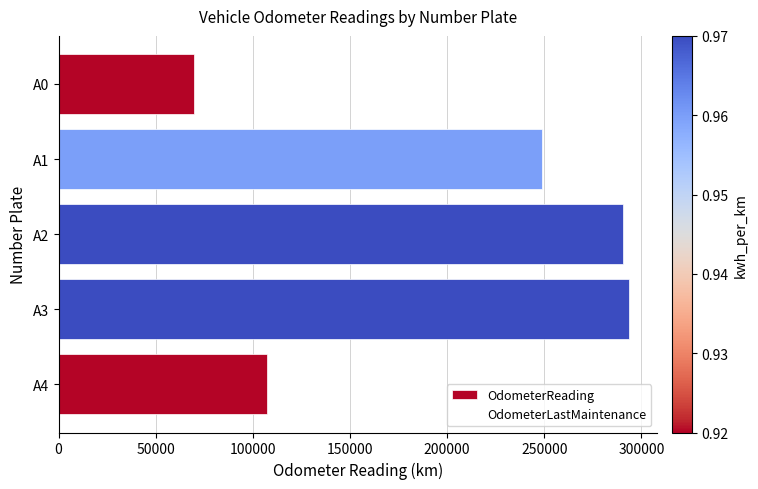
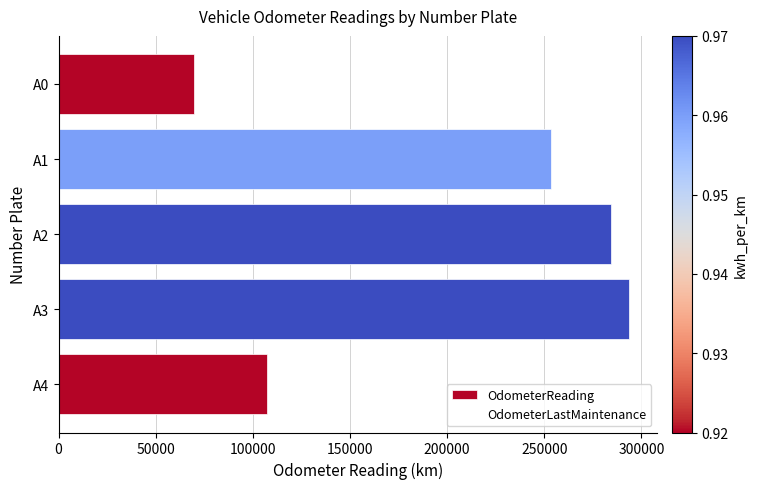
OdometerReading, A1: 249000 -> 253000
OdometerReading, A2: 290000 -> 284000
